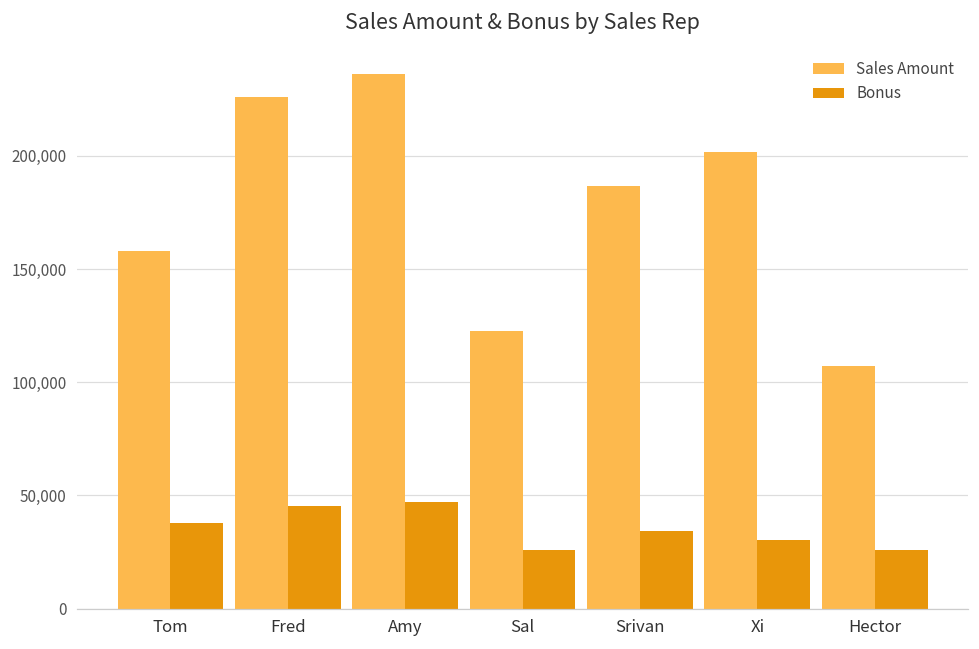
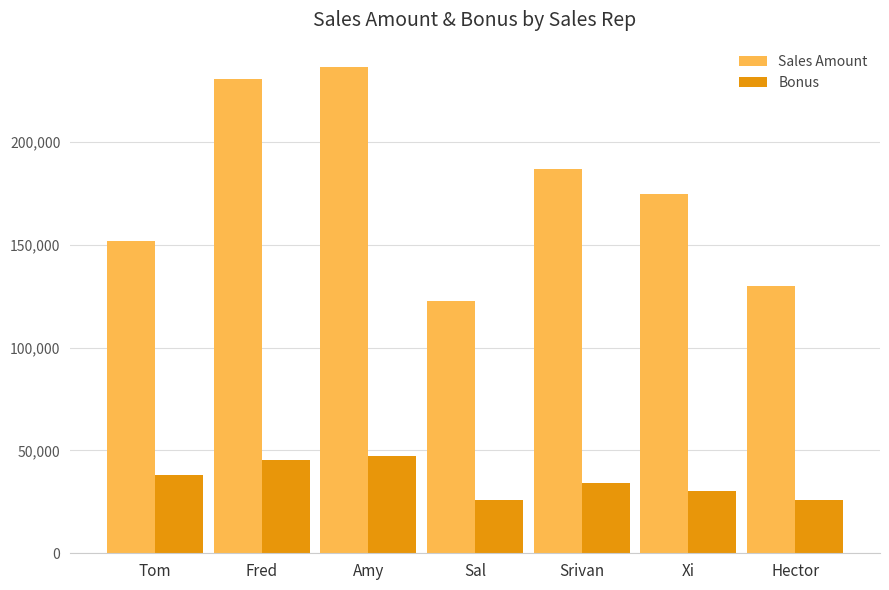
Sales Amount, Tom: 158,000 -> 152,000
Sales Amount, Fred: 226,000 -> 230,000
Sales Amount, Xi: 202,000 -> 174,000
Sales Amount, Hector: 107,000 -> 130,000
